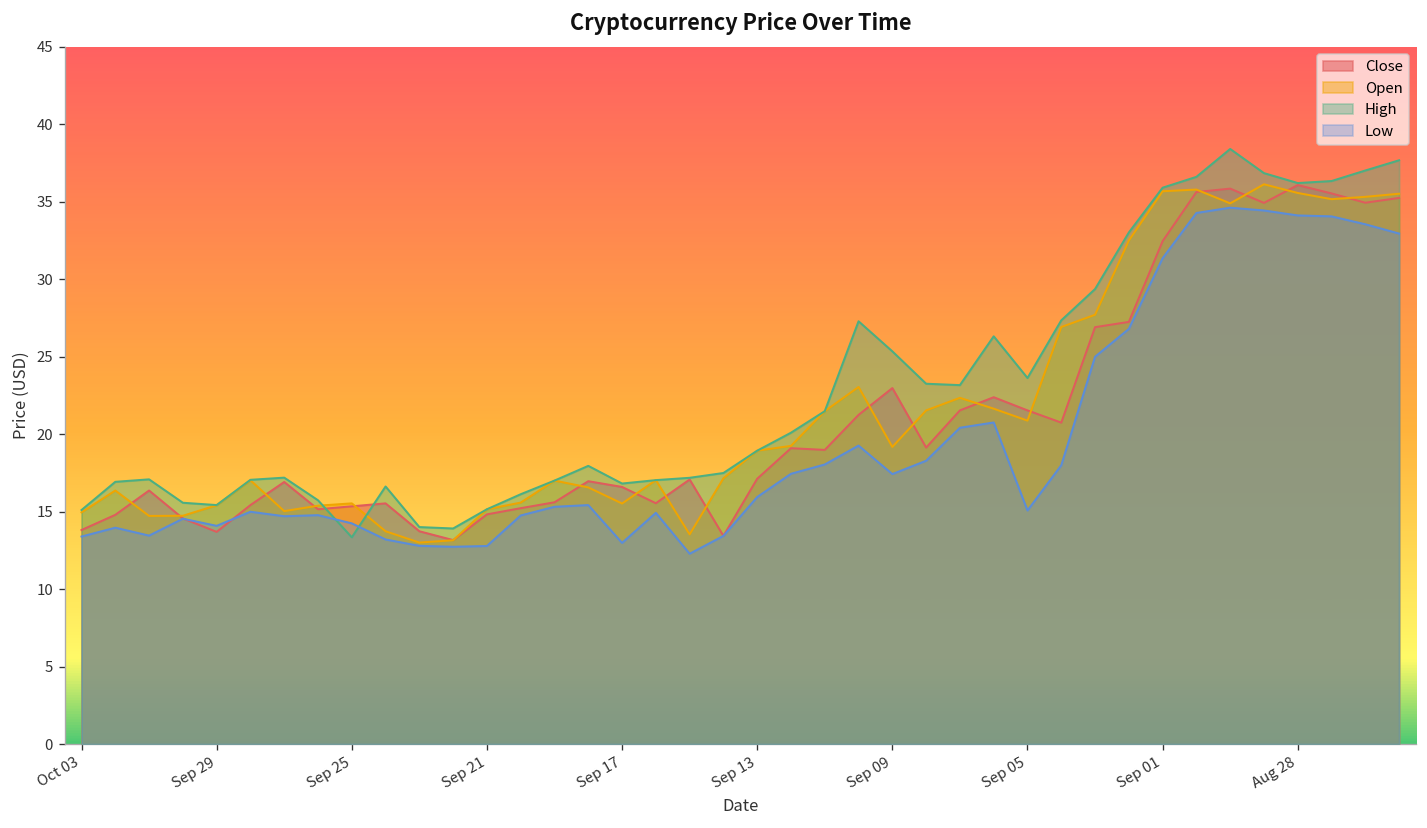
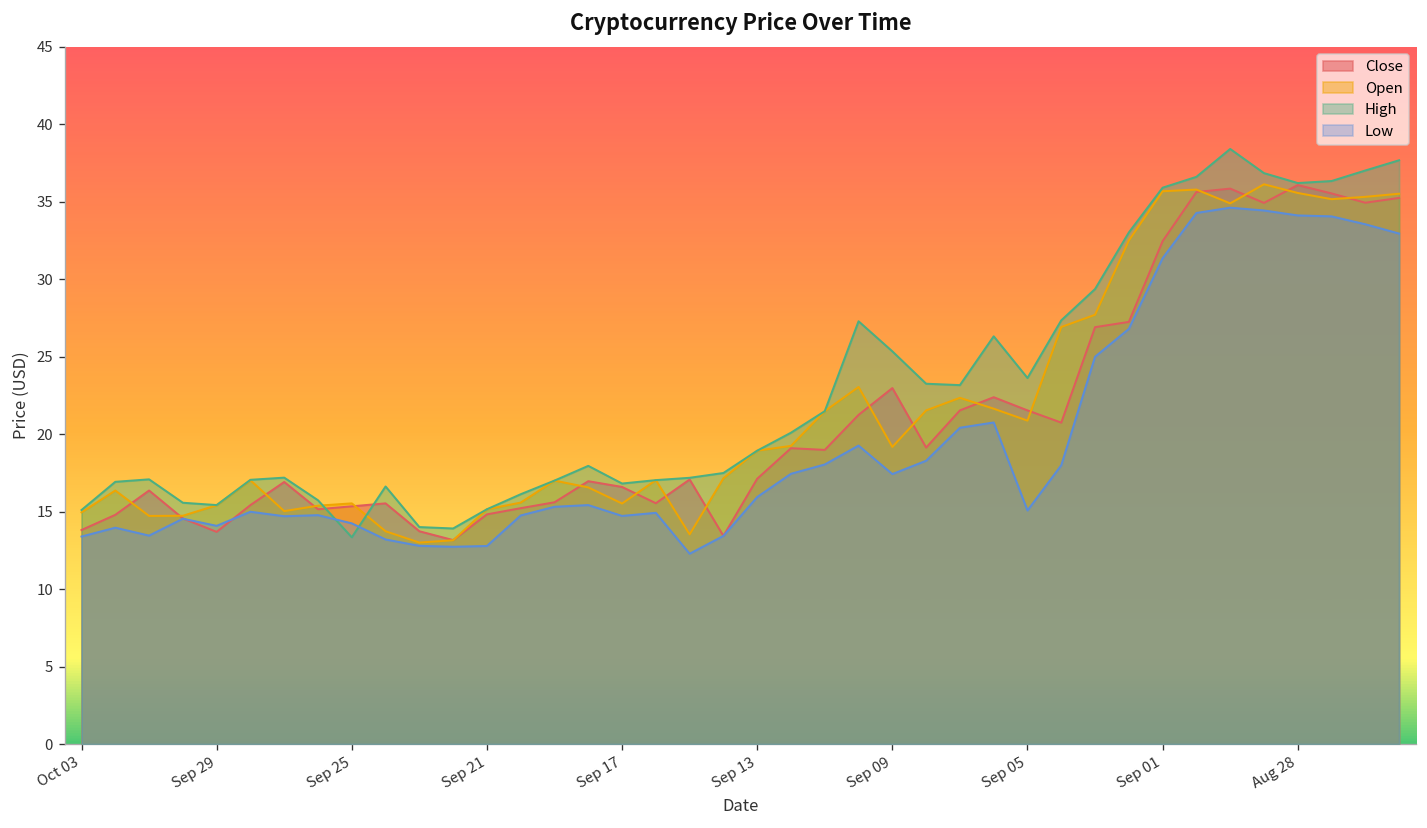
Low, Sep 17: 13.0 -> 14.7
